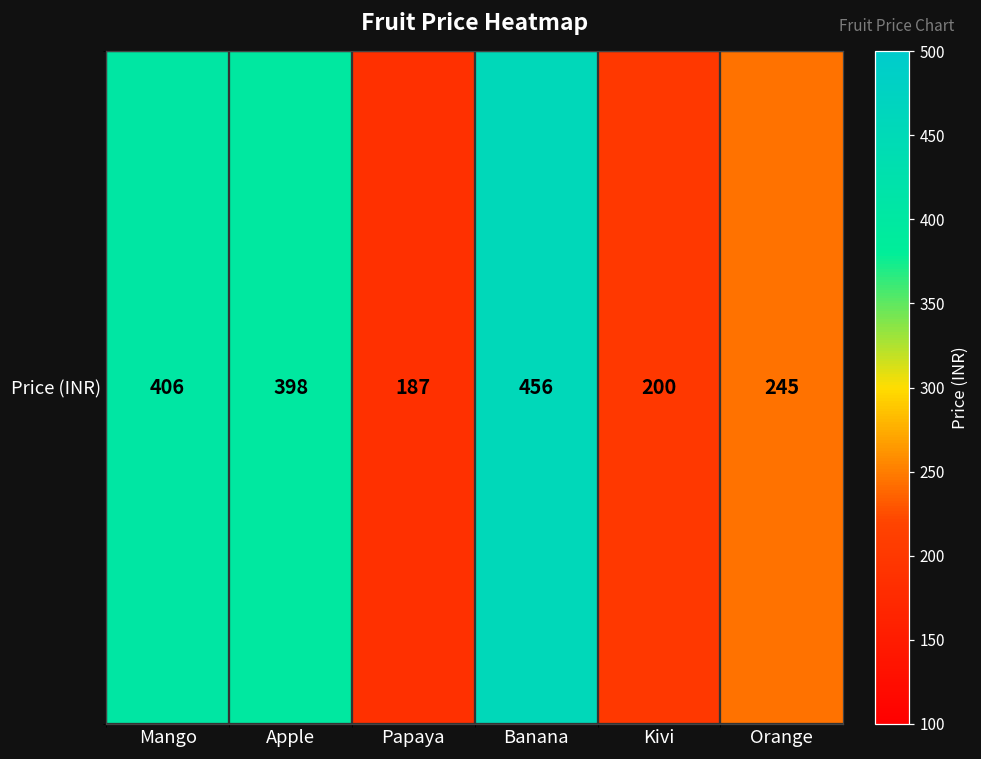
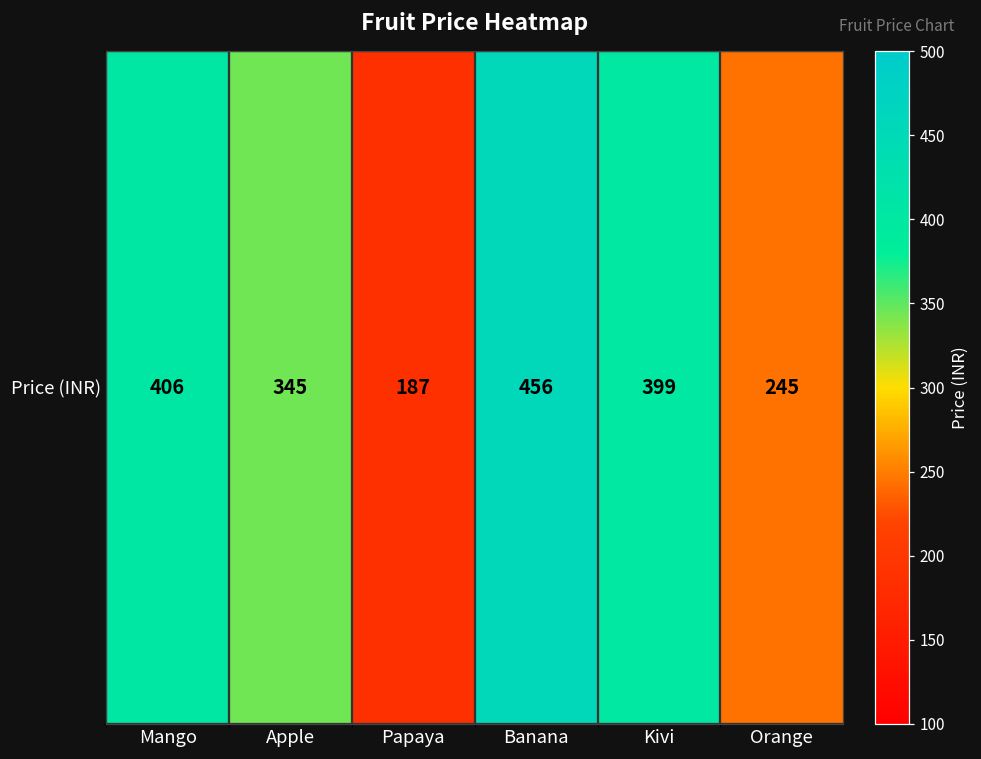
Price (INR), Apple: 398 -> 345
Price (INR), Kivi: 200 -> 399
